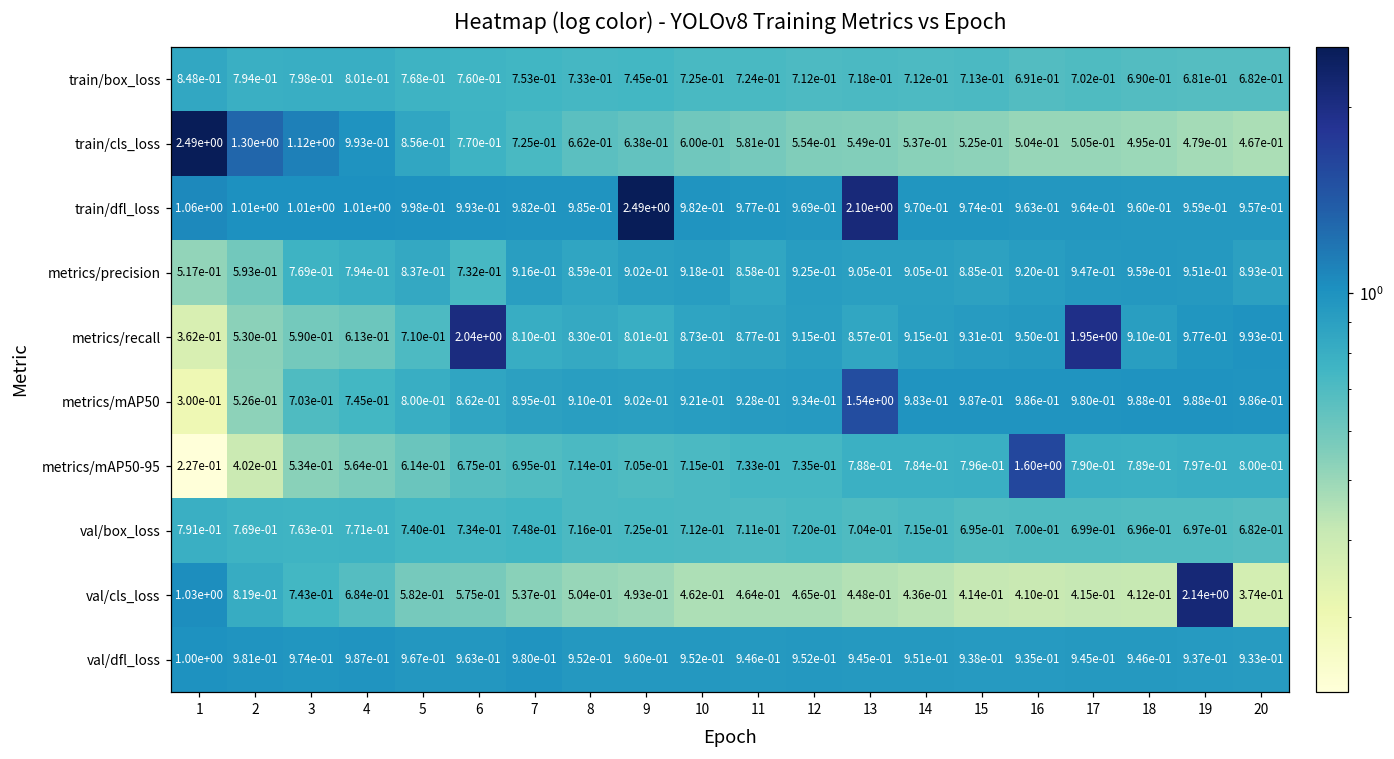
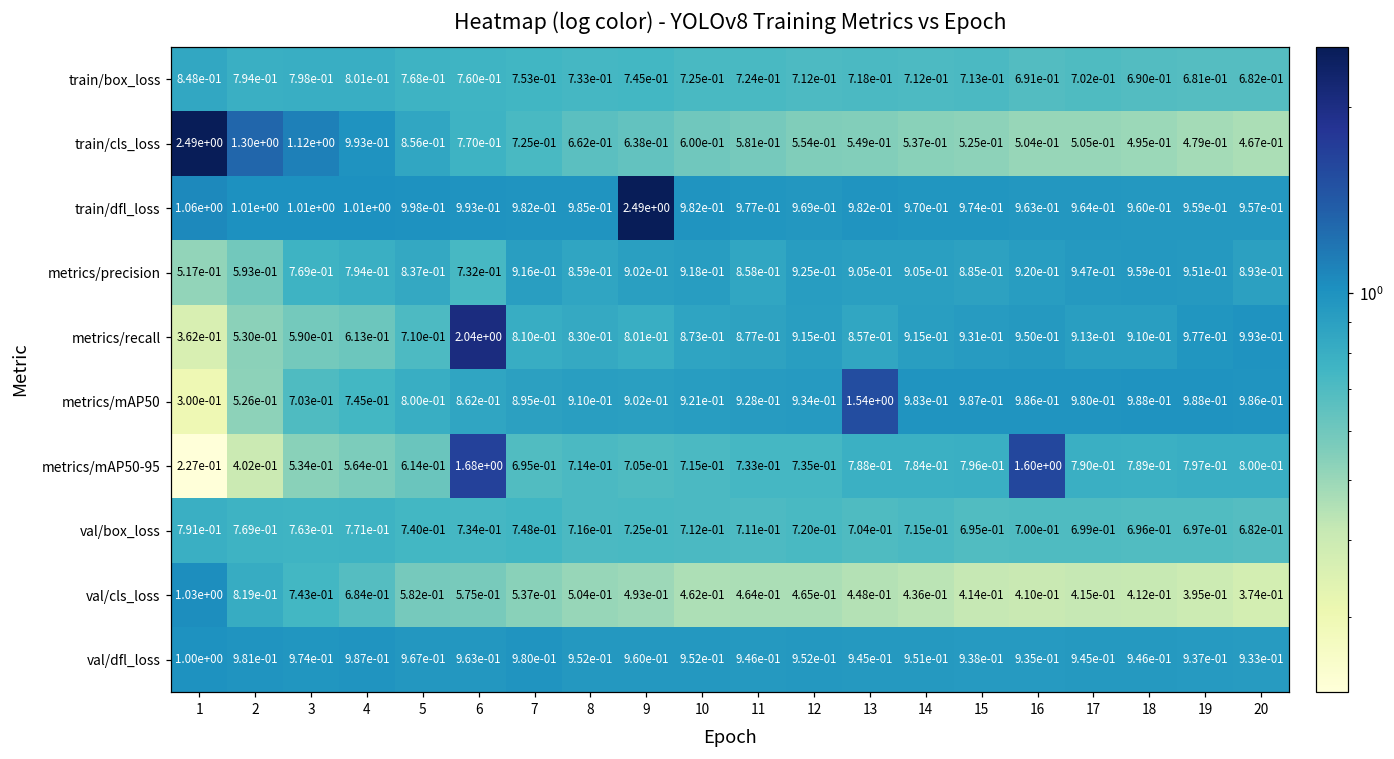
train/dfl_loss, 13: 2.10e+00 -> 9.82e-01
metrics/recall, 17: 1.95e+00 -> 9.13e-01
metrics/mAP50-95, 6: 6.75e-01 -> 1.68e+00
val/cls_loss, 19: 2.14e+00 -> 3.95e-01
